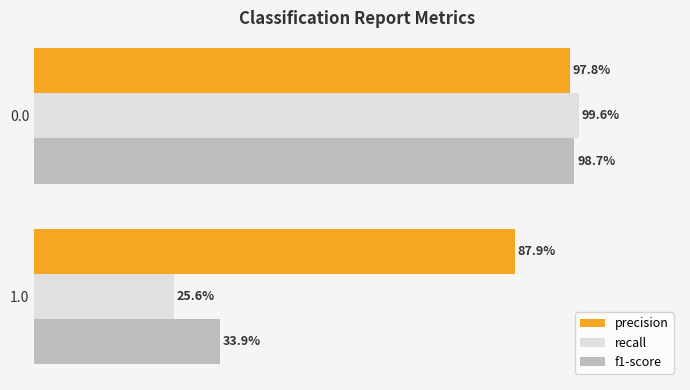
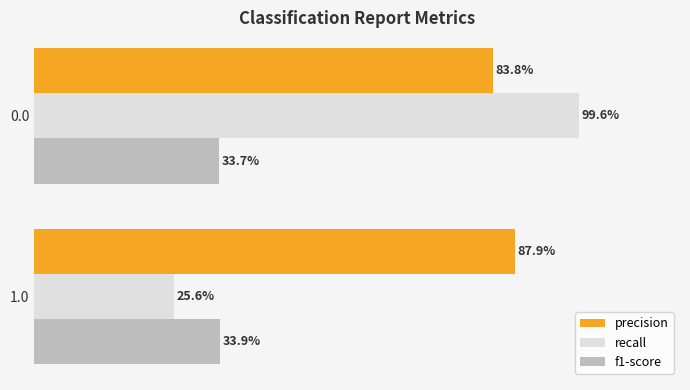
precision, 0.0: 97.8% -> 83.8%
f1-score, 0.0: 98.7% -> 33.7%
